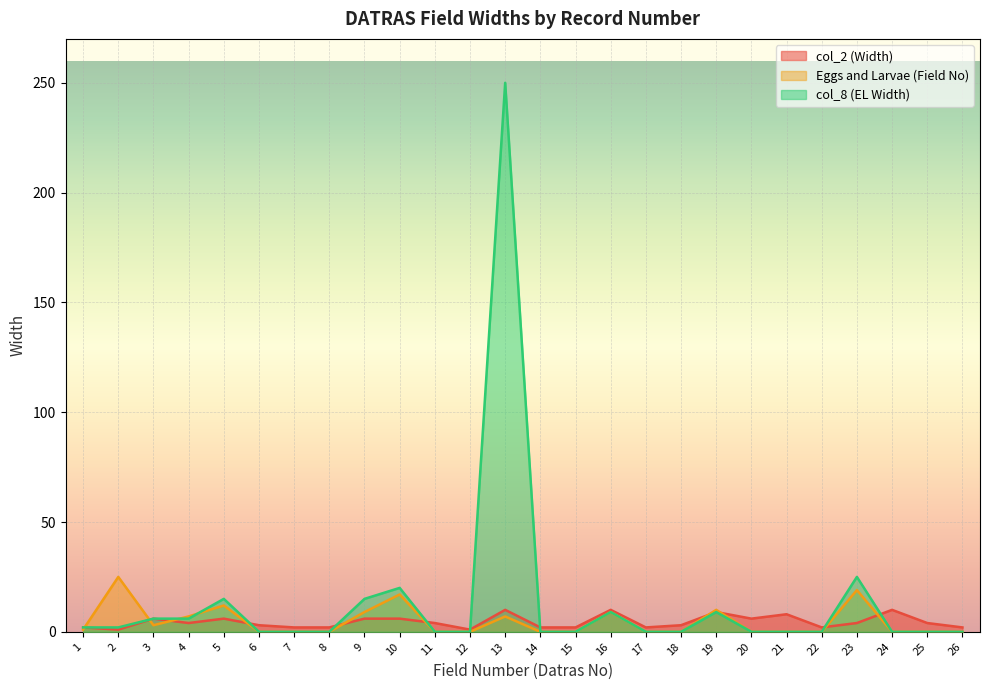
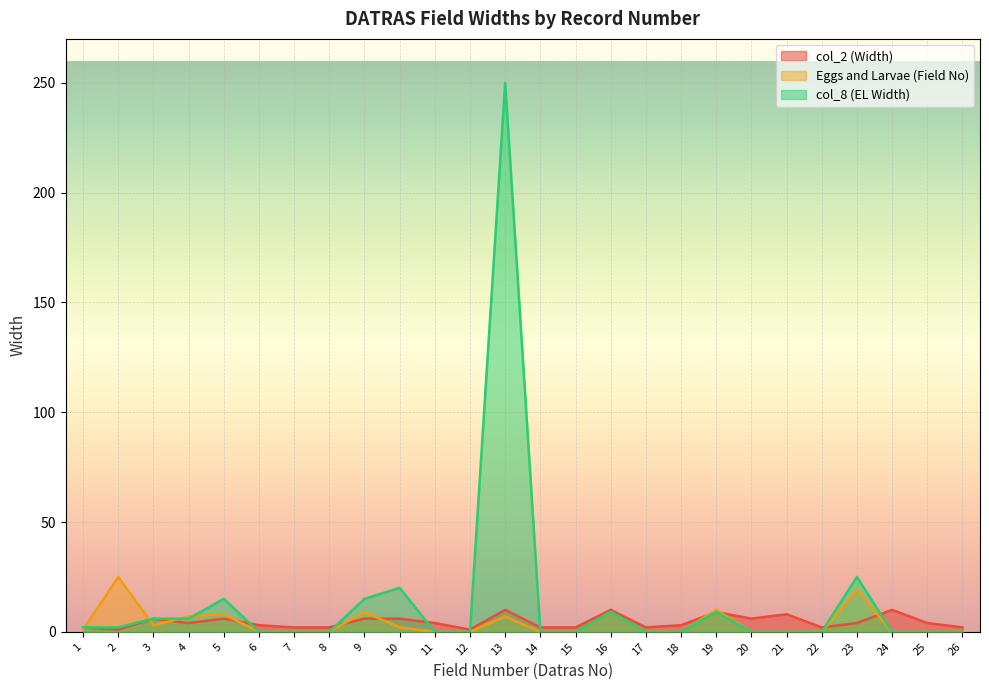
Eggs and Larvae (Field No), 5: 12 -> 8
Eggs and Larvae (Field No), 10: 17 -> 2
